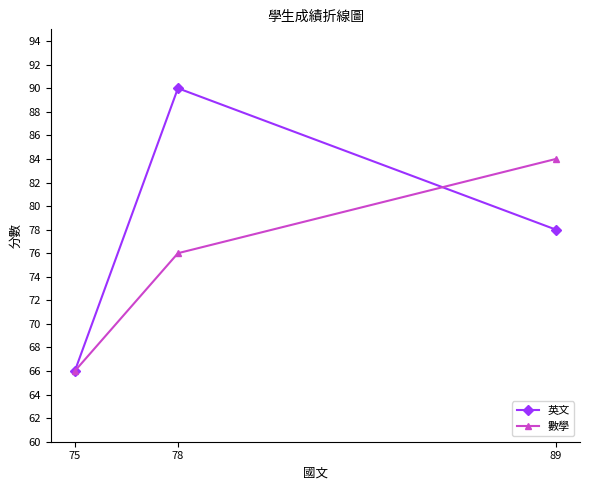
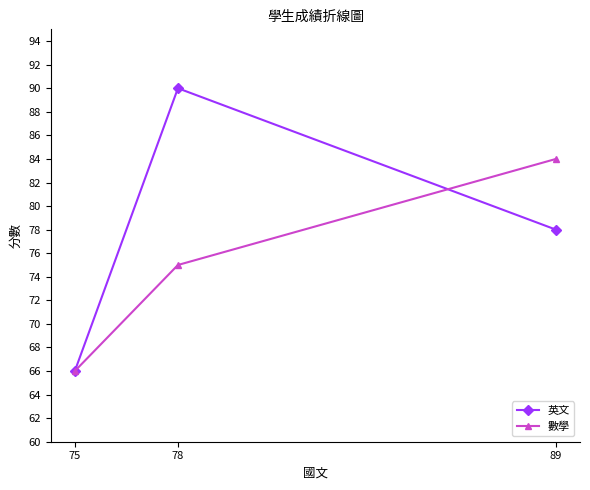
數學, 78: 76 -> 75
